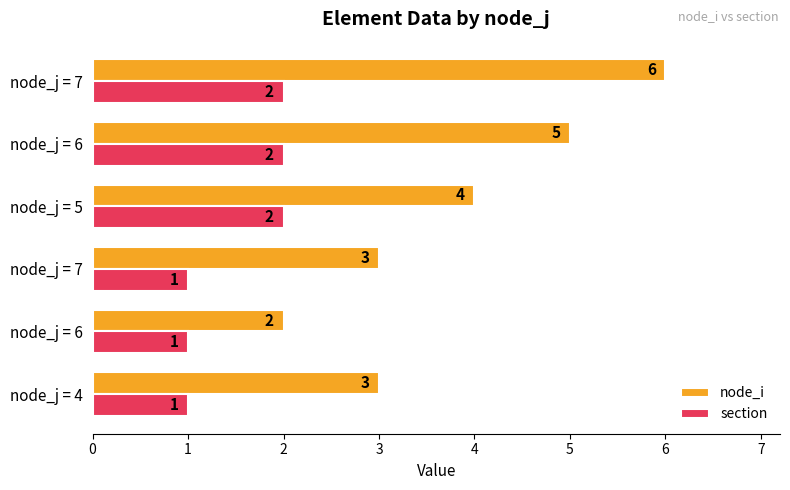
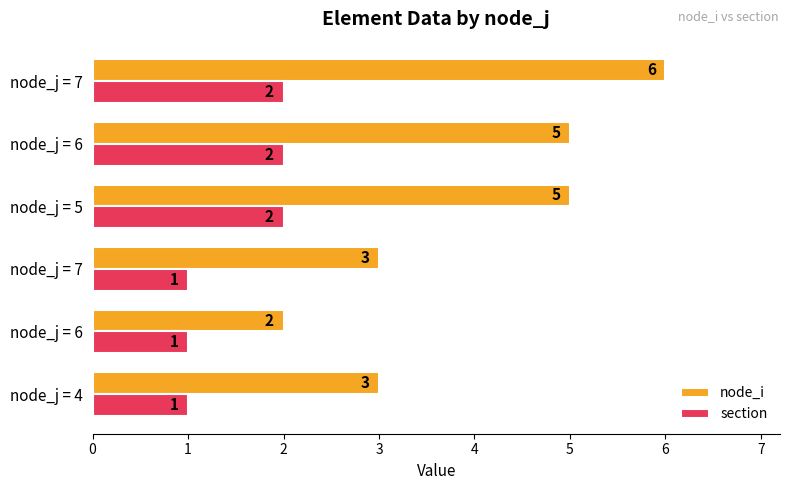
node_i, node_j = 5: 4 -> 5
